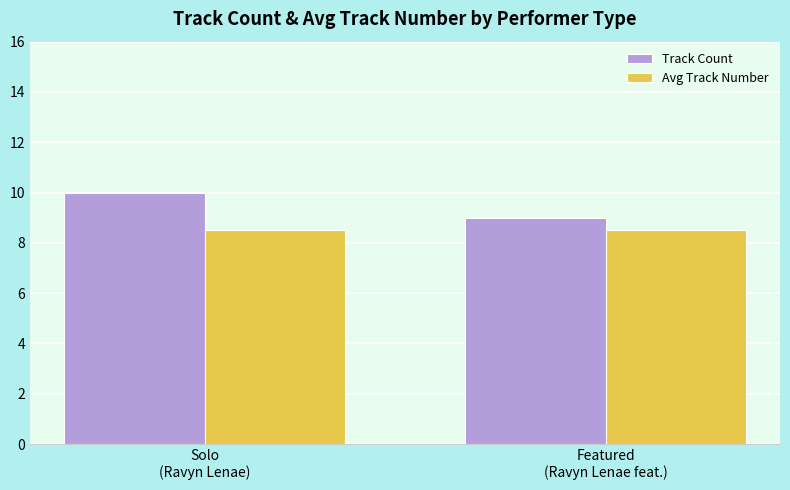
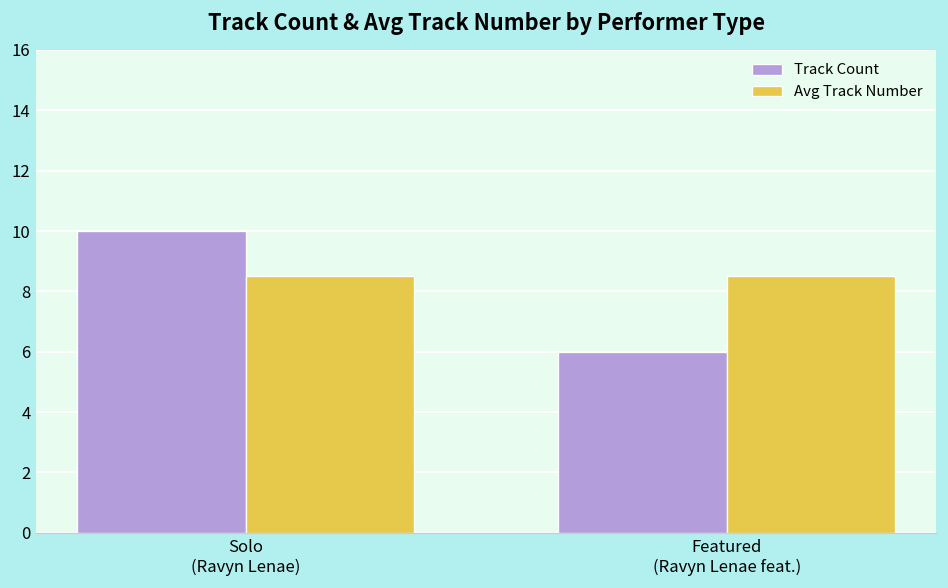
Track Count, Featured (Ravyn Lenae feat.): 9 -> 6
